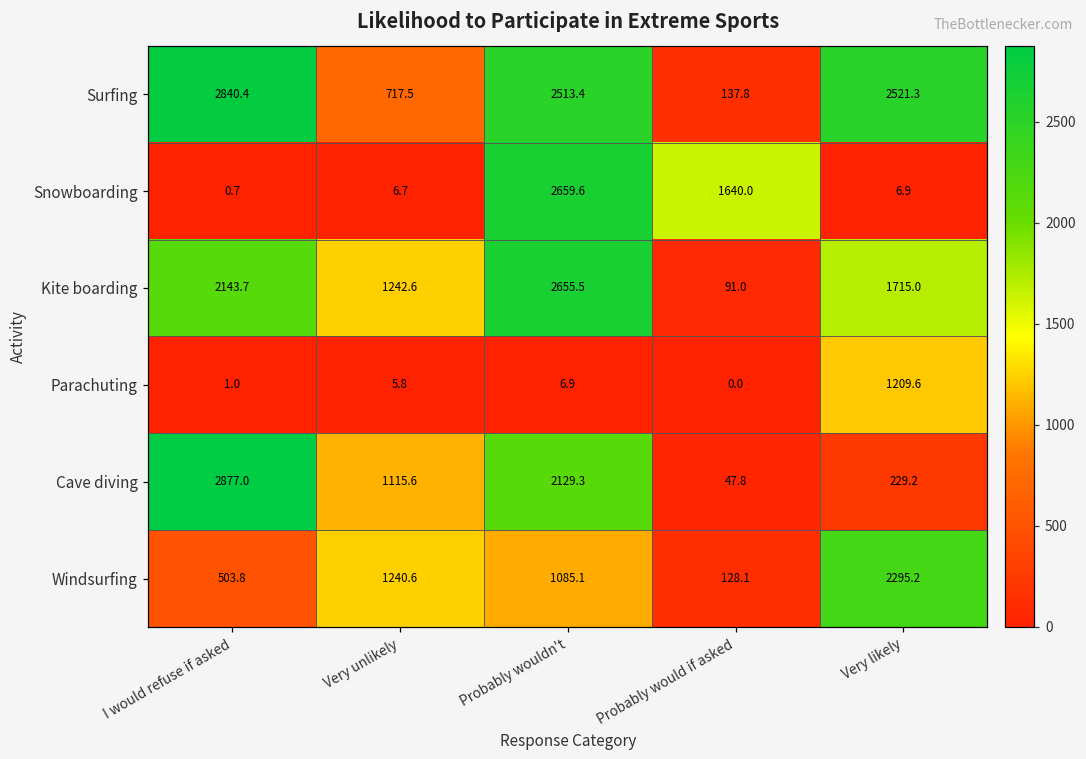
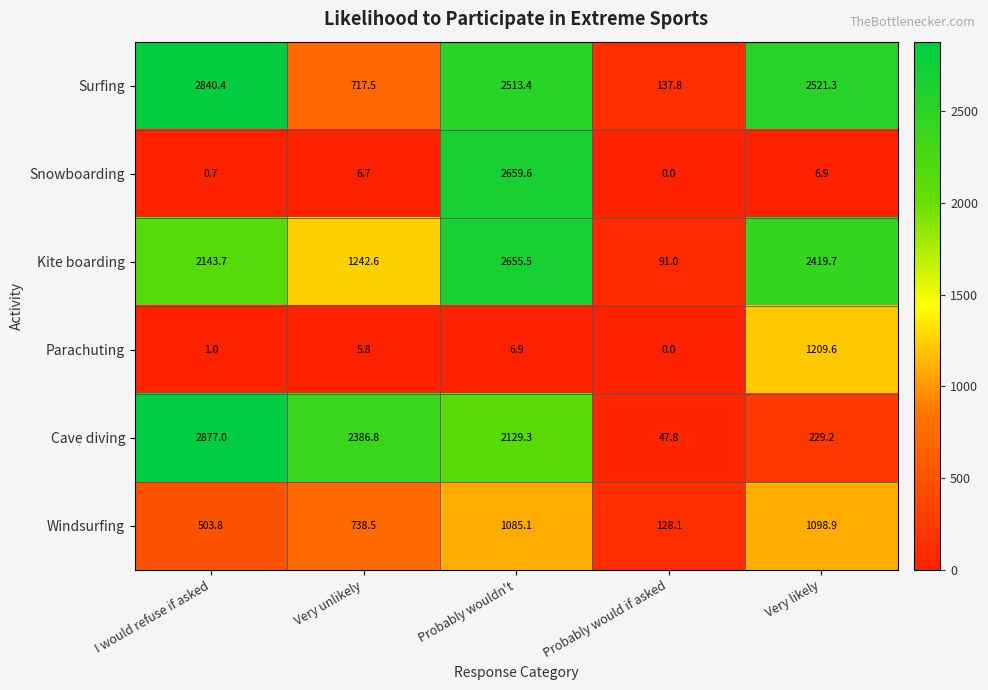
Snowboarding, Probably would if asked: 1640.0 -> 0.0
Kite boarding, Very likely: 1715.0 -> 2419.7
Cave diving, Very unlikely: 1115.6 -> 2386.8
Windsurfing, Very unlikely: 1240.6 -> 738.5
Windsurfing, Very likely: 2295.2 -> 1098.9
